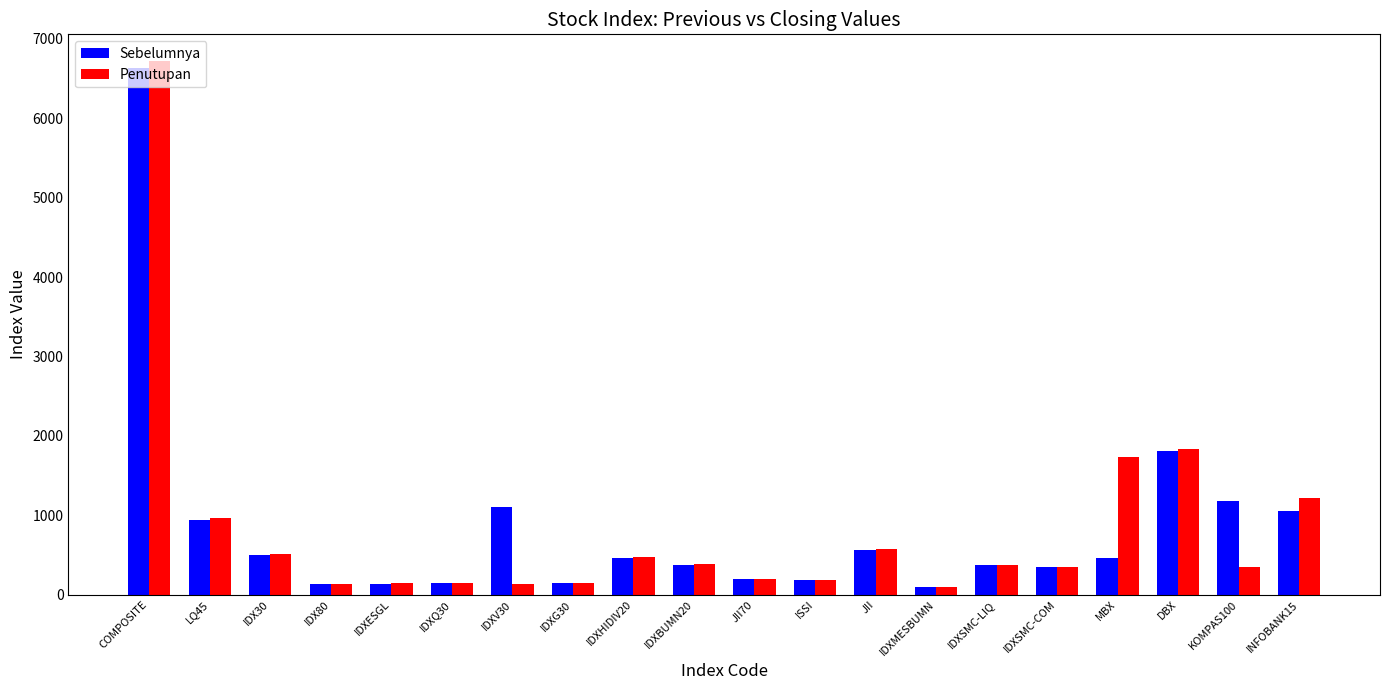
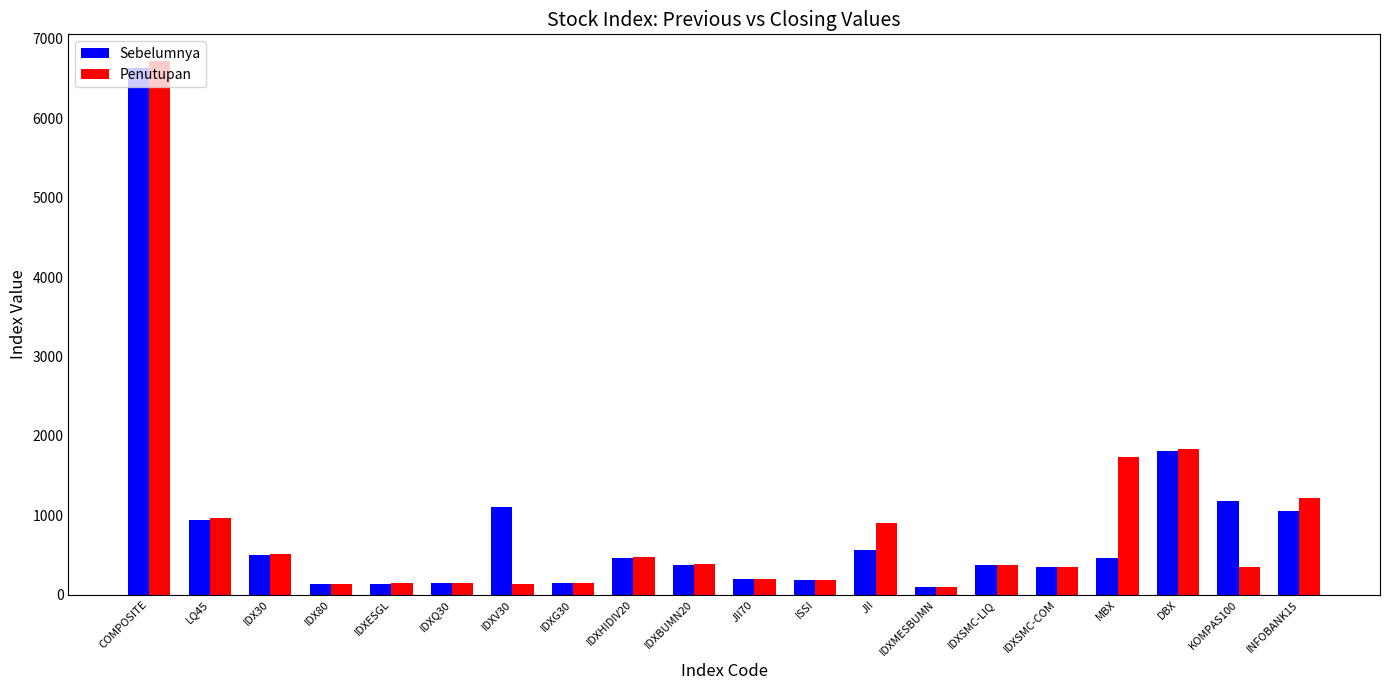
Penutupan, JII: 600 -> 900
